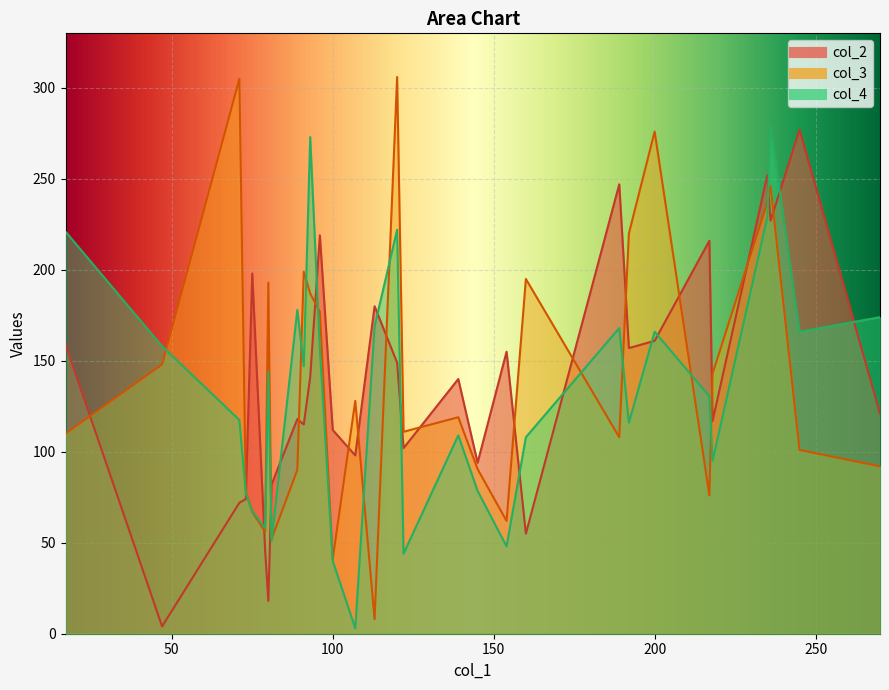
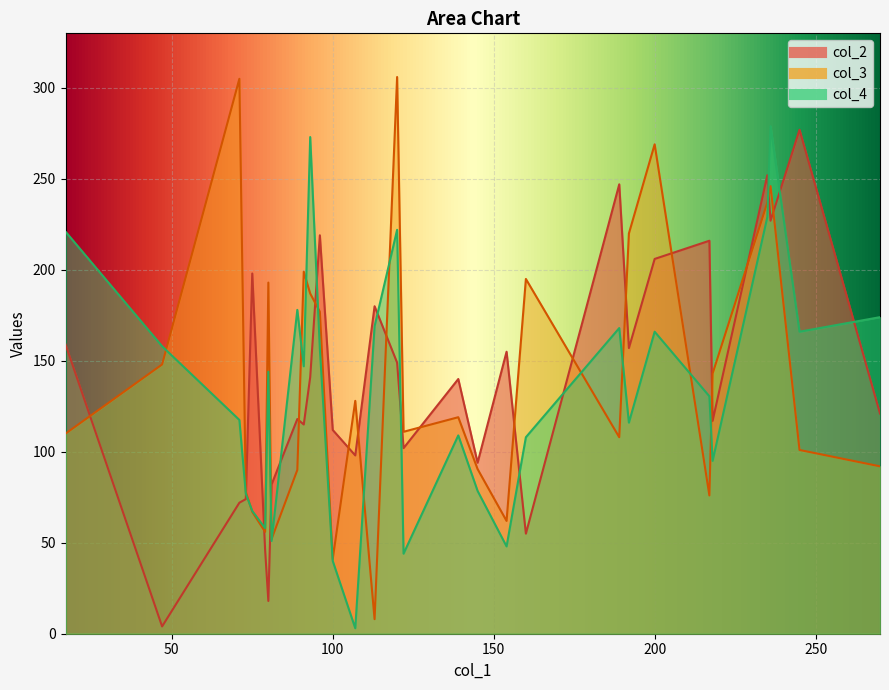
col_2, 200: 161 -> 206
col_3, 200: 276 -> 269
